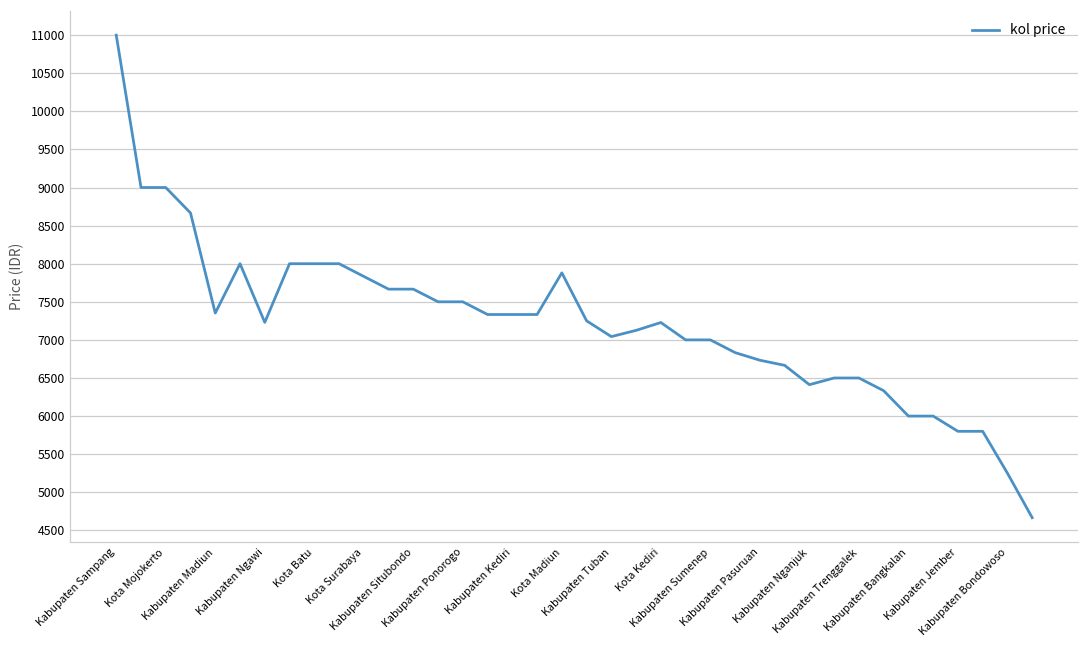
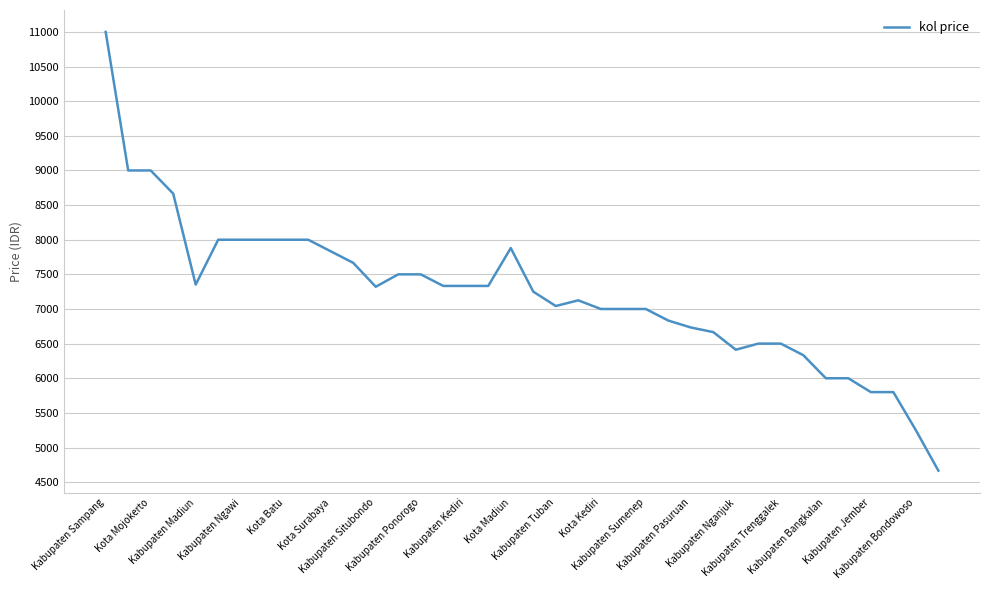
Kabupaten Ngawi: 7200 -> 8000
Kabupaten Situbondo: 7700 -> 7300
Kota Kediri: 7200 -> 7000
